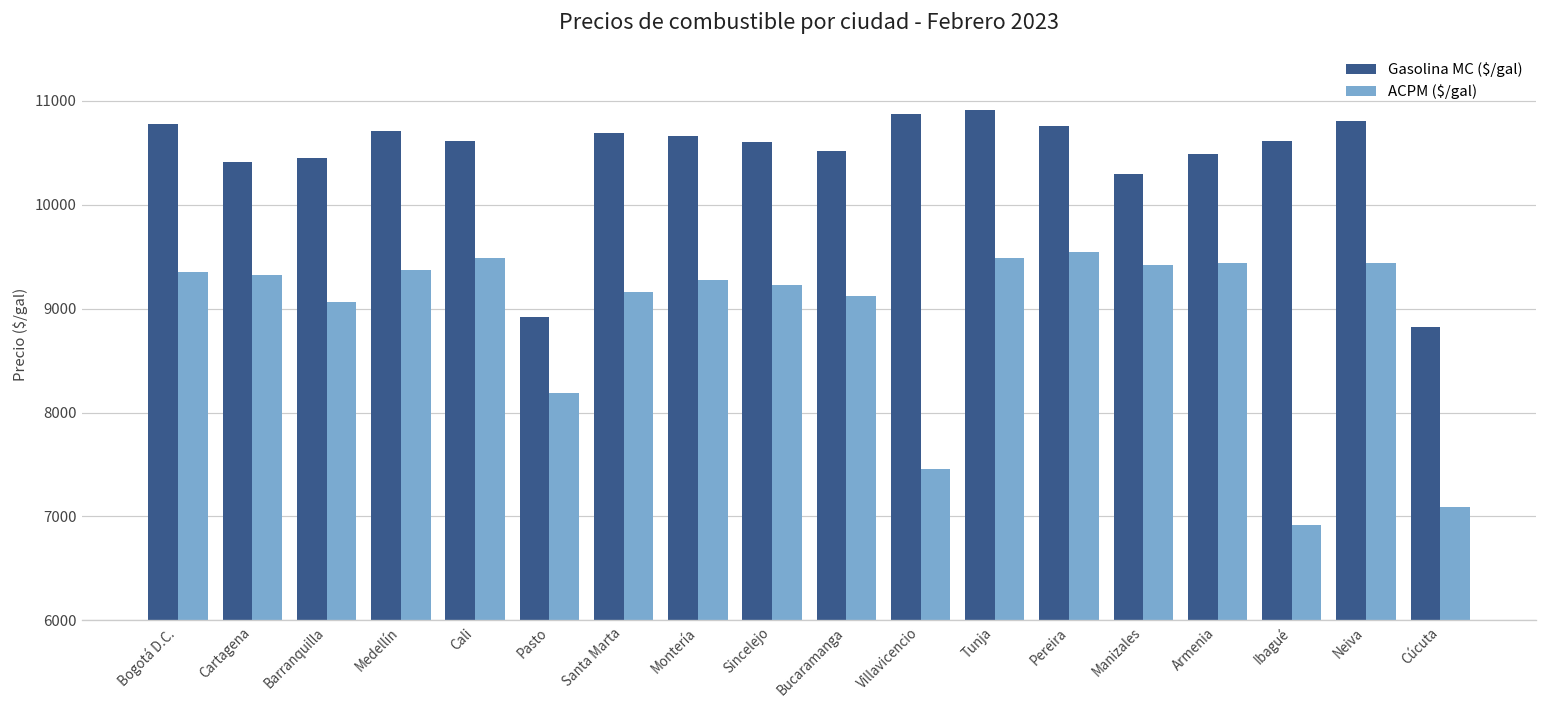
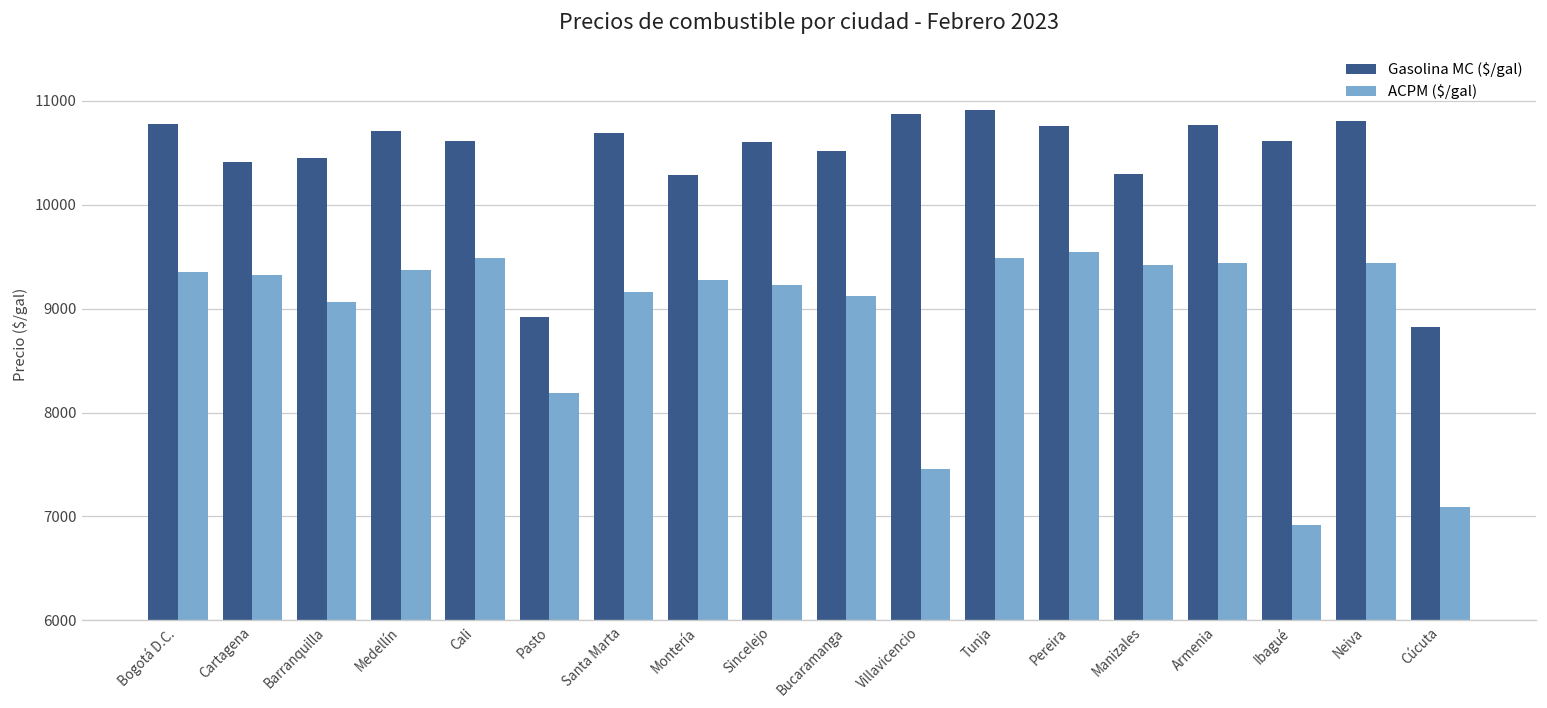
Gasolina MC ($/gal), Montería: 10700 -> 10300
Gasolina MC ($/gal), Armenia: 10500 -> 10800
